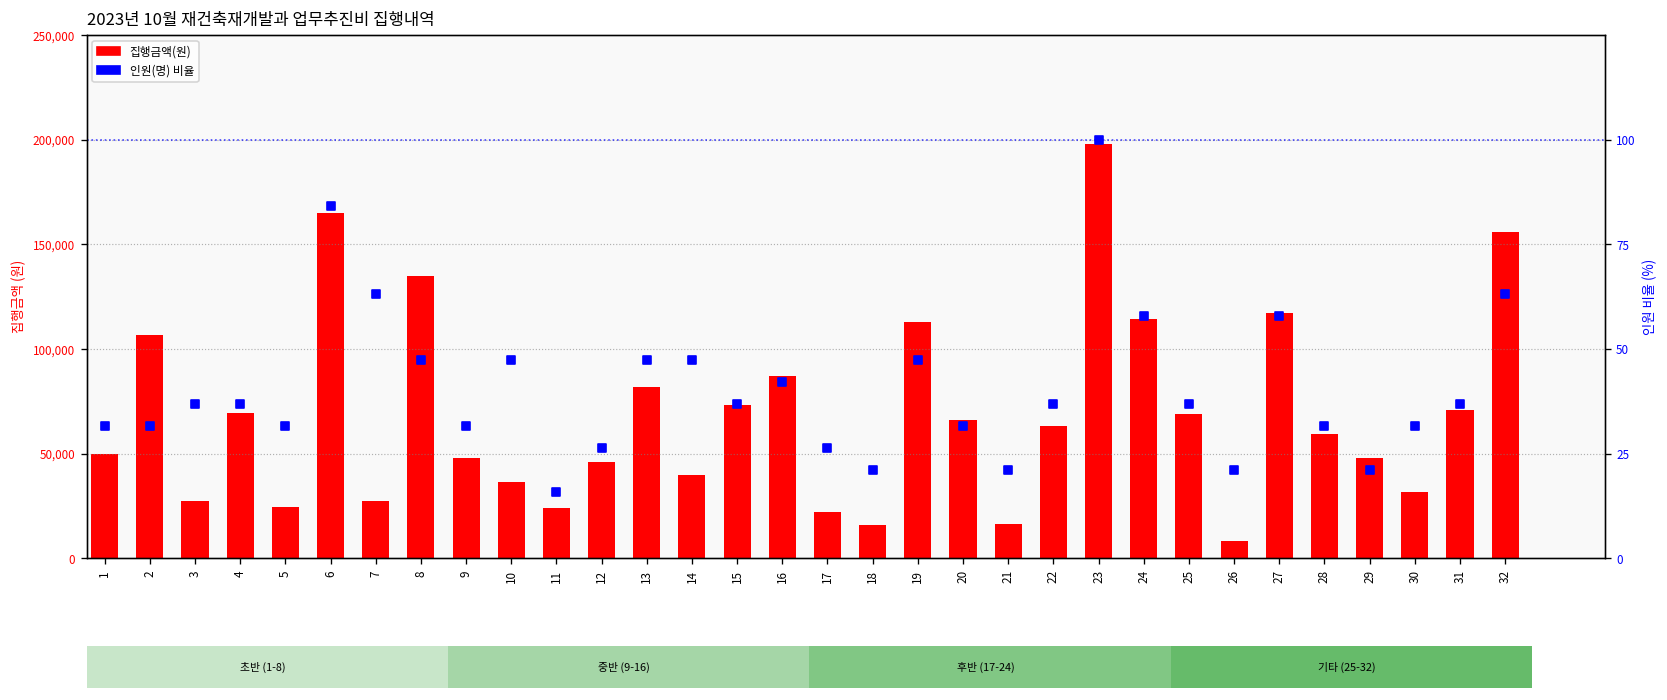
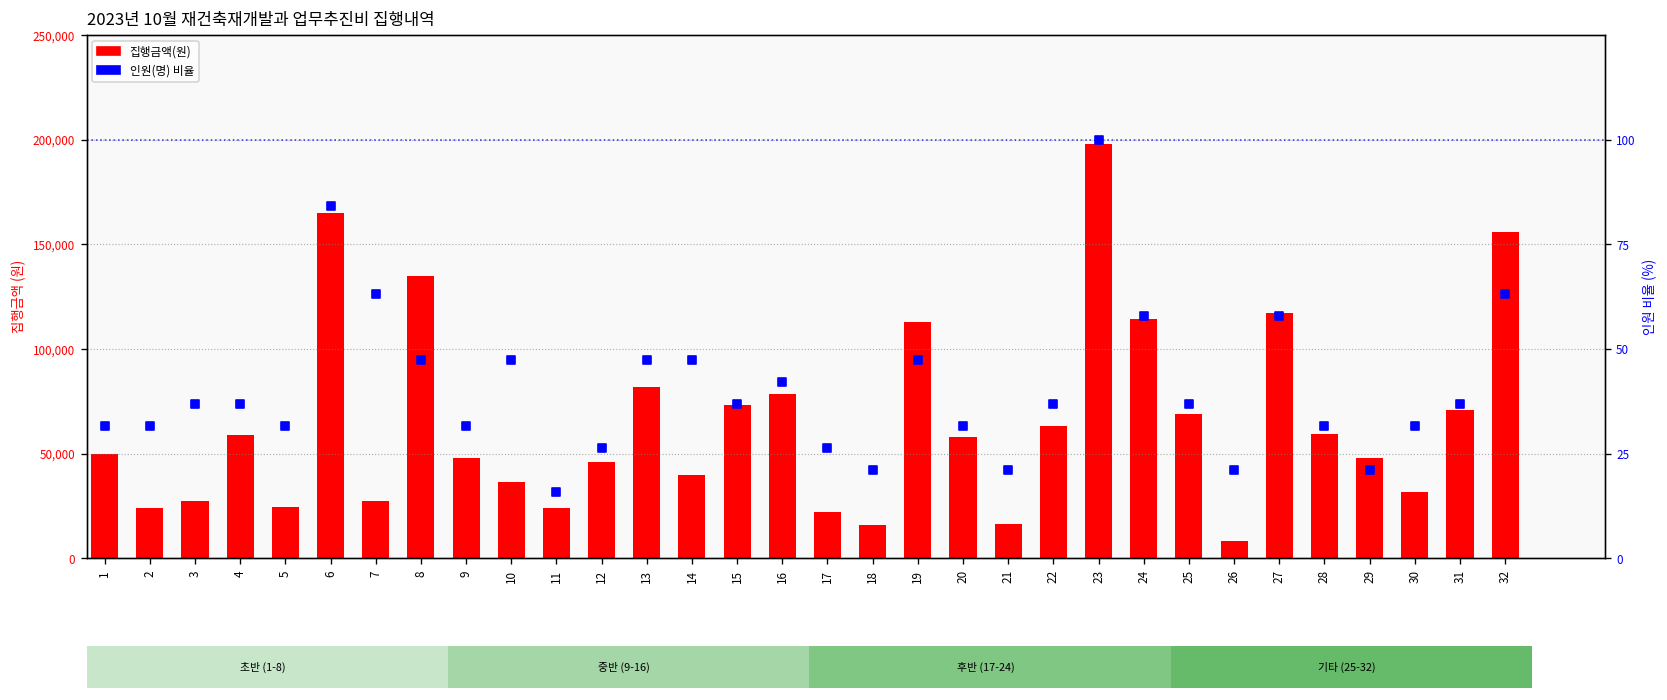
집행금액(원), 2: 107,000 -> 24,000
집행금액(원), 4: 69,000 -> 59,000
집행금액(원), 16: 87,000 -> 78,000
집행금액(원), 20: 66,000 -> 58,000
